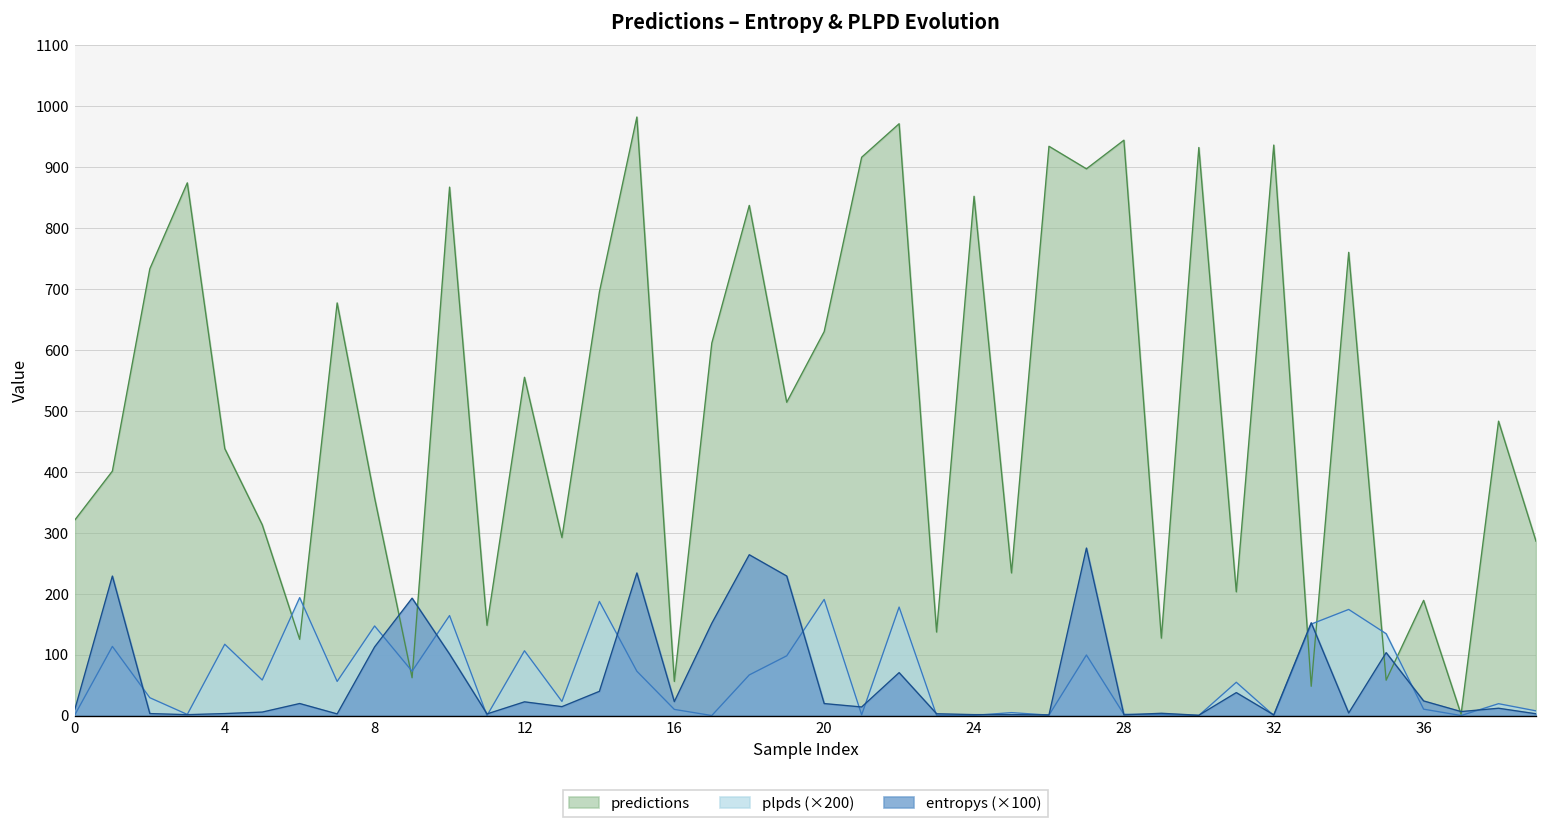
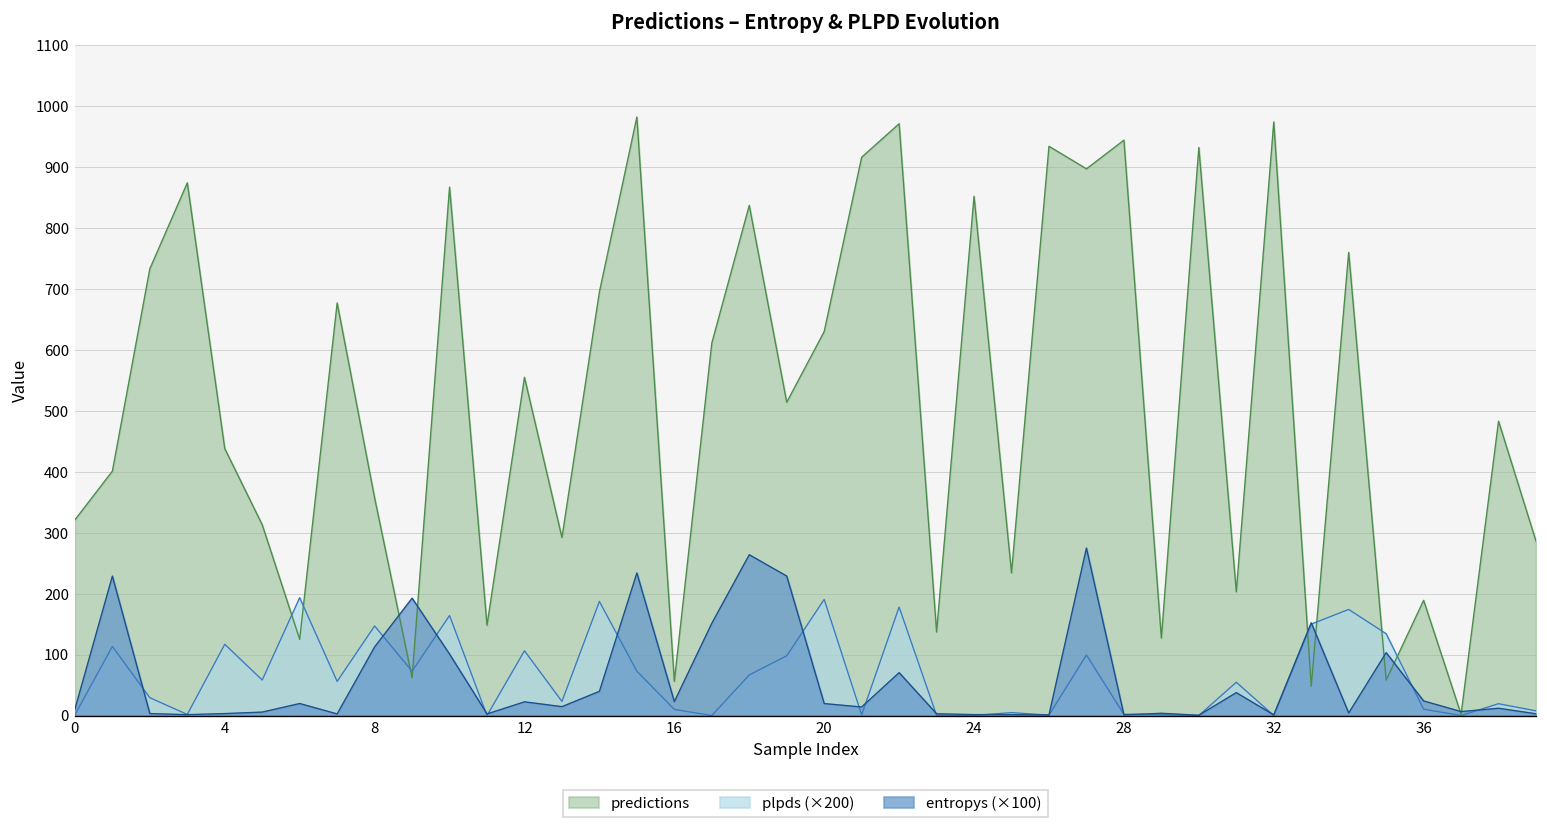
predictions, 32: 940 -> 970
